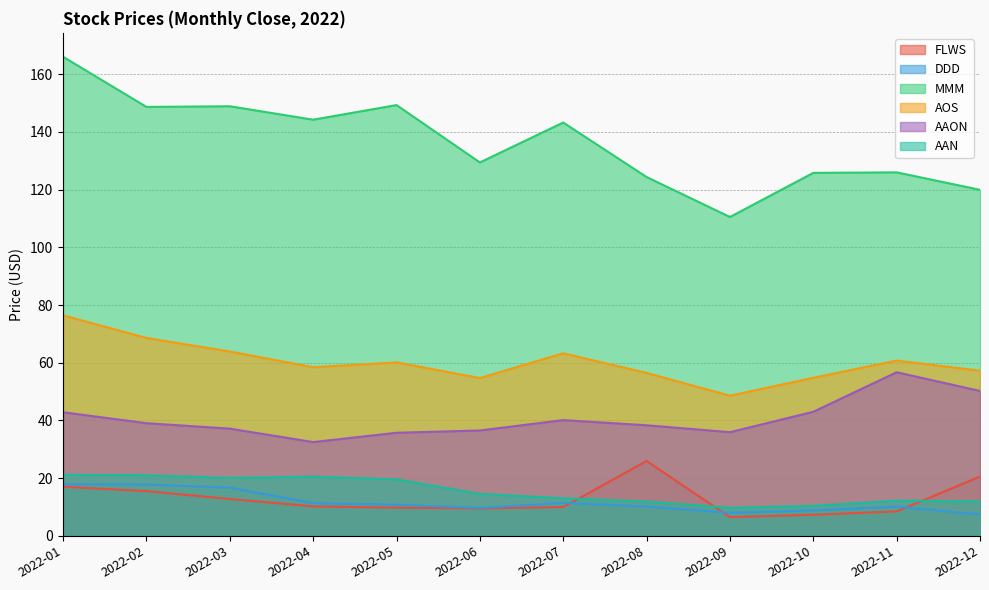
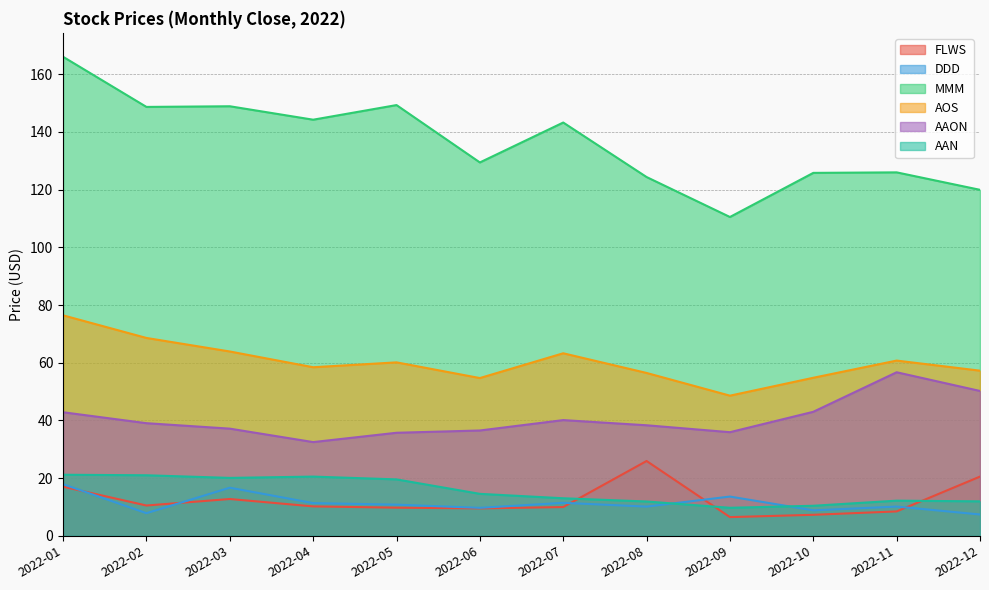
FLWS, 2022-02: 15 -> 11
DDD, 2022-02: 18 -> 8
DDD, 2022-09: 8 -> 14
